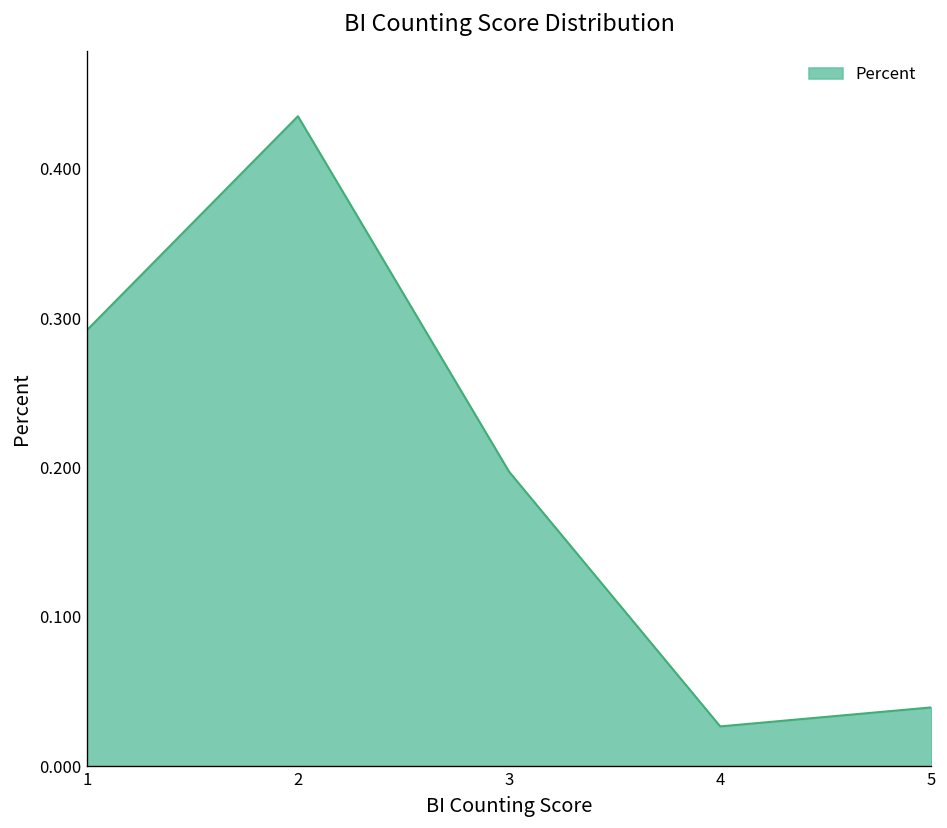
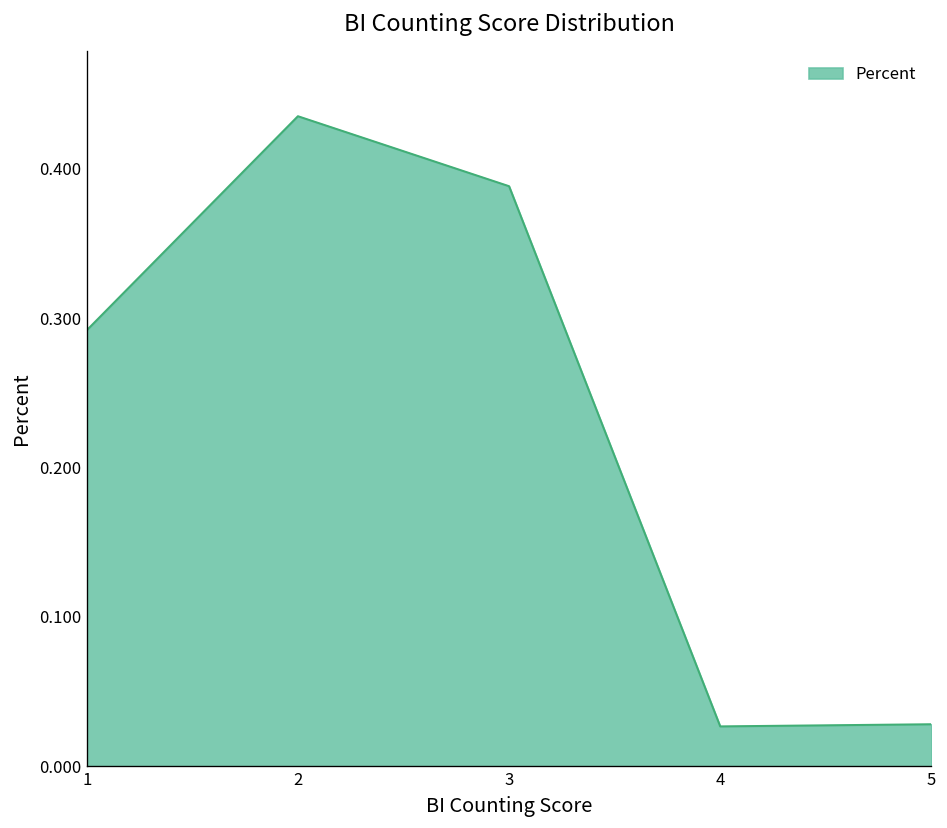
3: 0.197 -> 0.388
5: 0.039 -> 0.028
